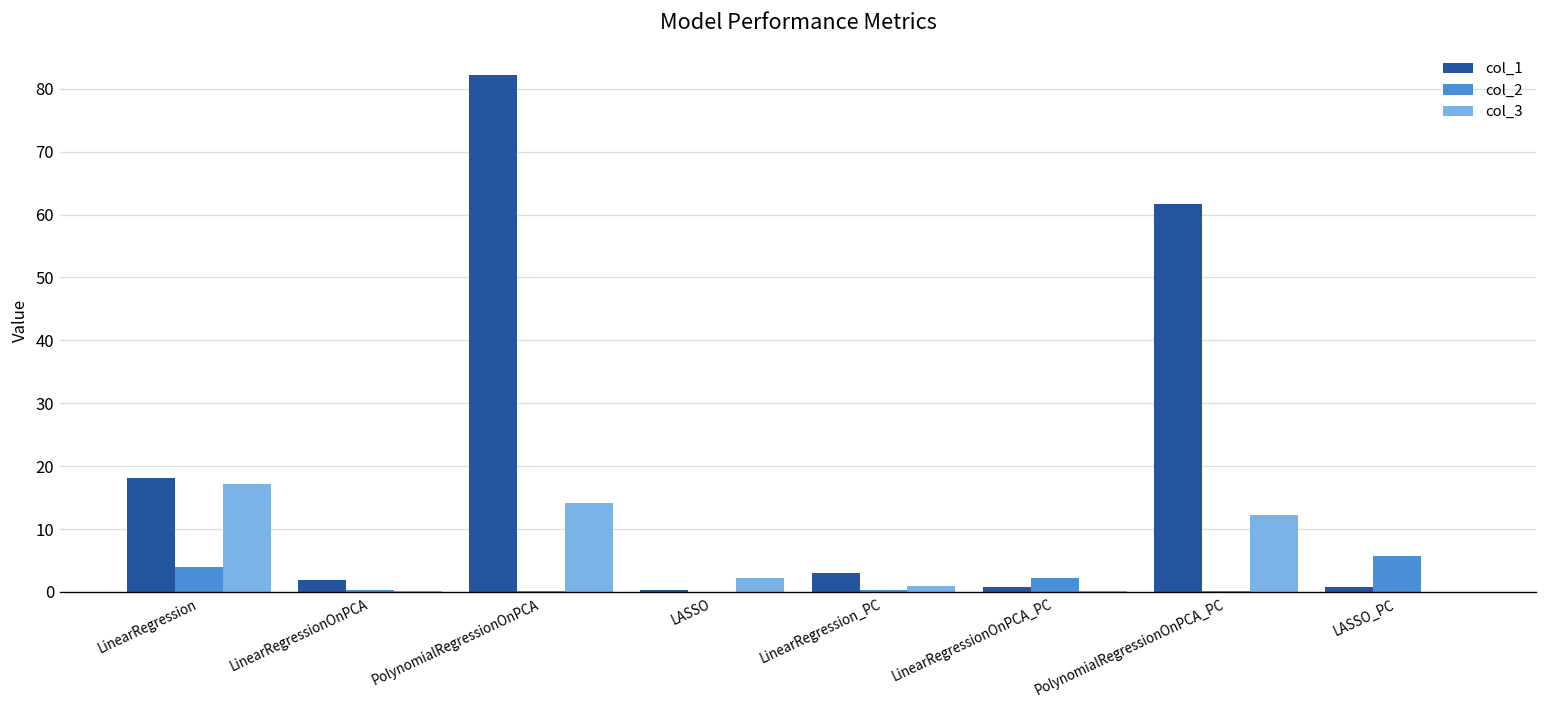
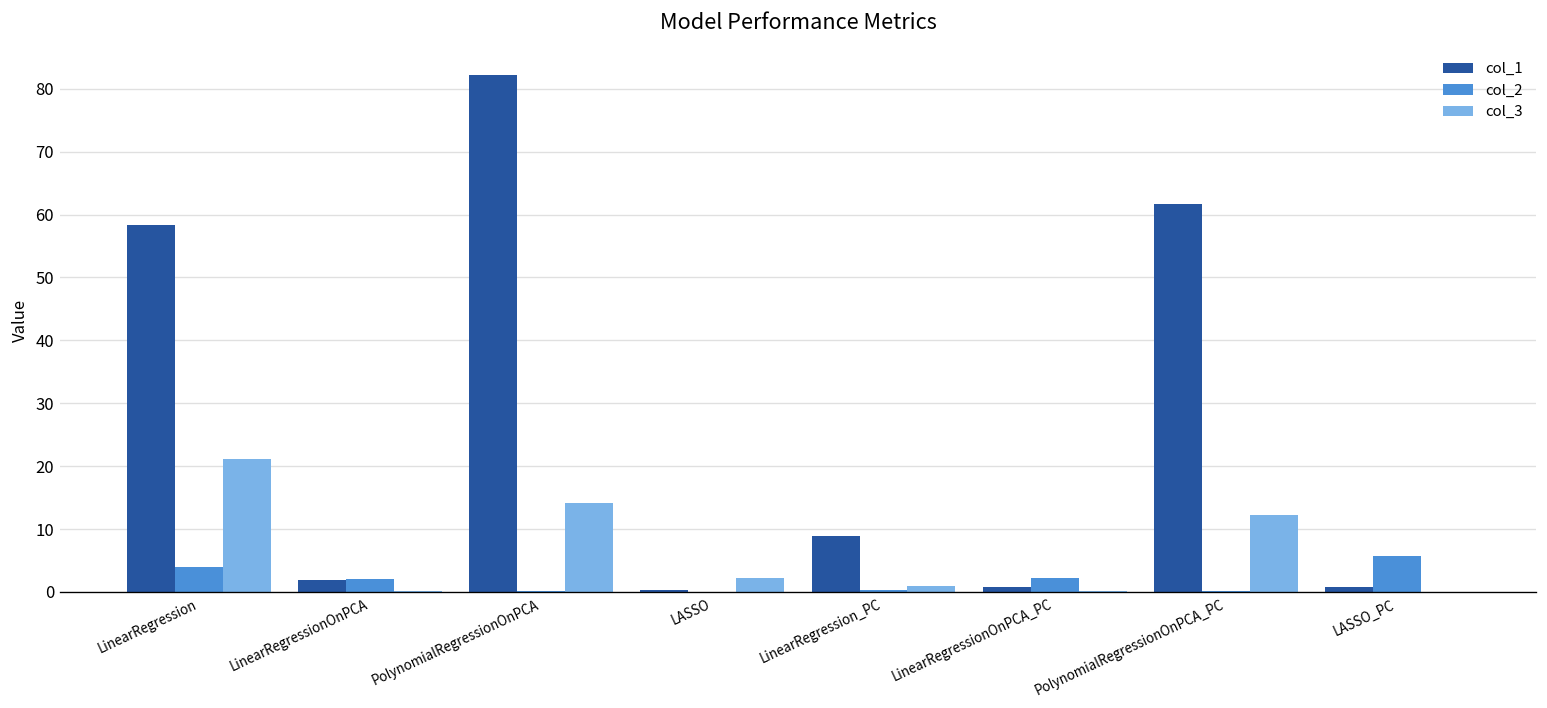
col_1, LinearRegression: 18 -> 58
col_3, LinearRegression: 17 -> 21
col_2, LinearRegressionOnPCA: 0 -> 2
col_1, LinearRegression_PC: 3 -> 9
